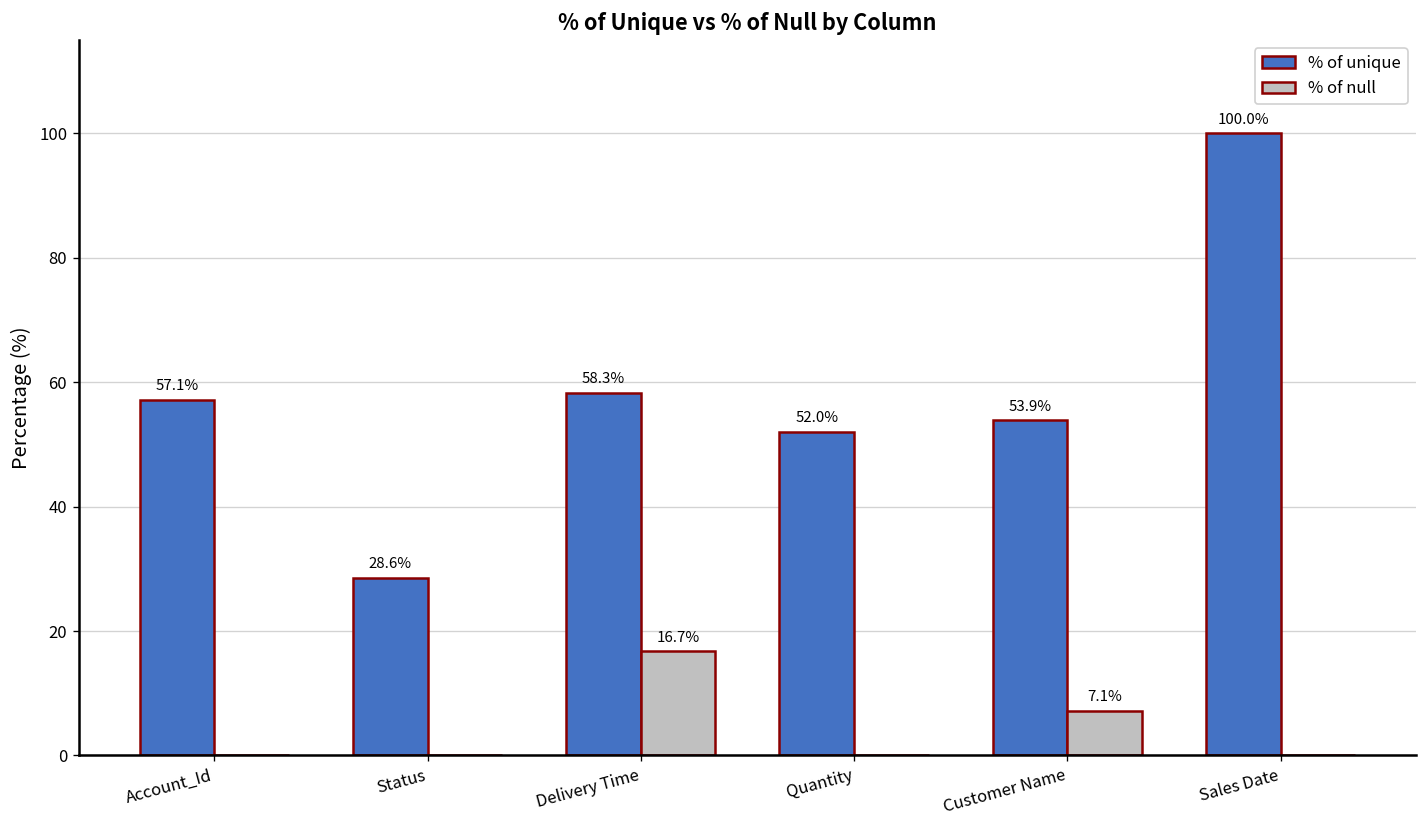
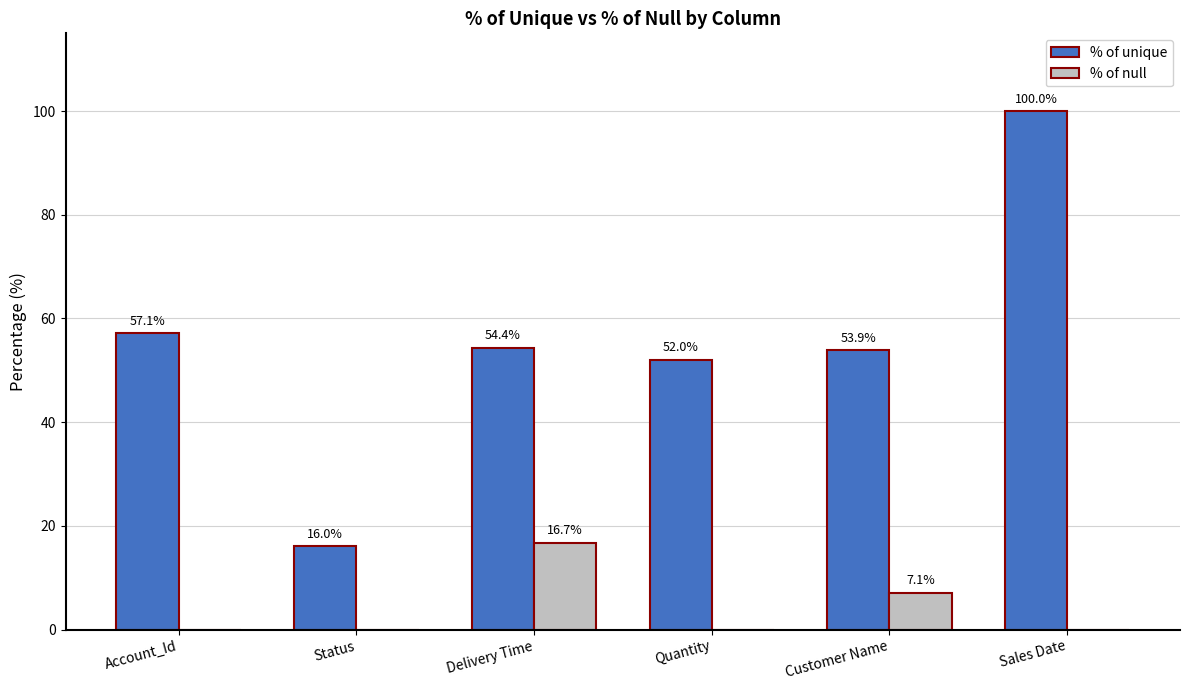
% of unique, Status: 28.6% -> 16.0%
% of unique, Delivery Time: 58.3% -> 54.4%
